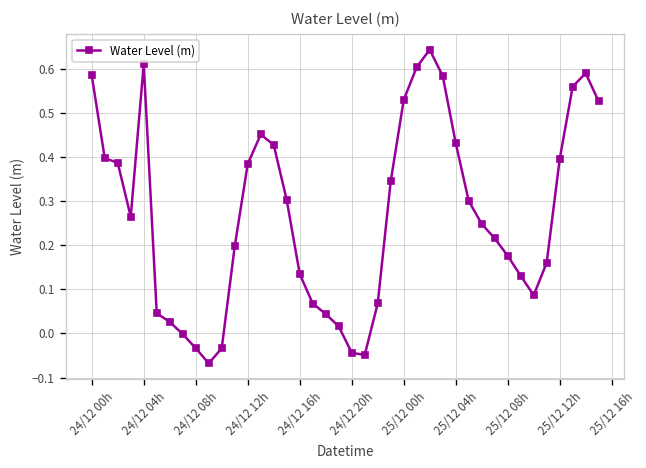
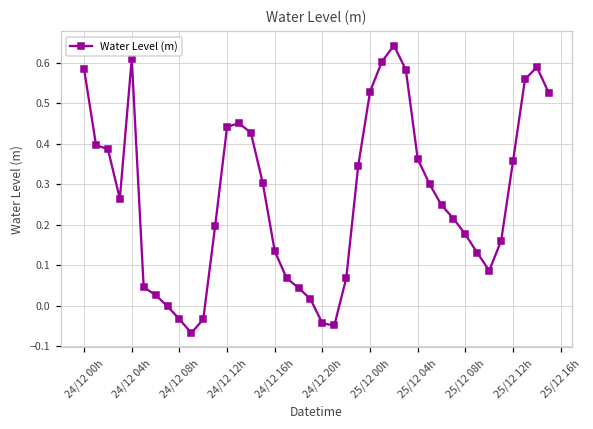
24/12 12h: 0.38 -> 0.44
25/12 04h: 0.43 -> 0.36
25/12 12h: 0.40 -> 0.36
